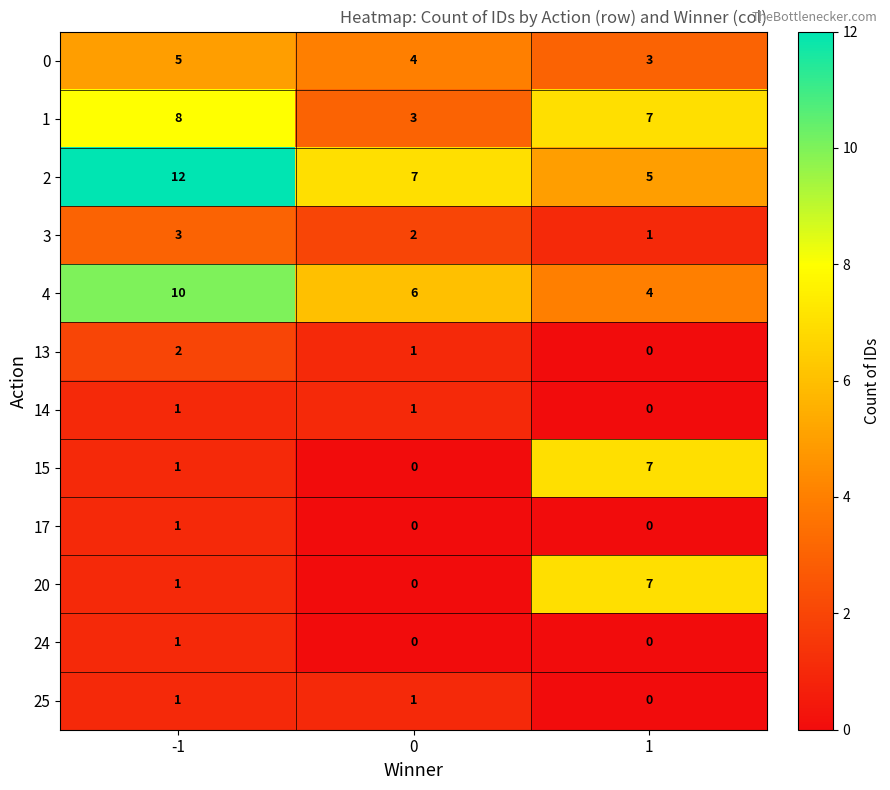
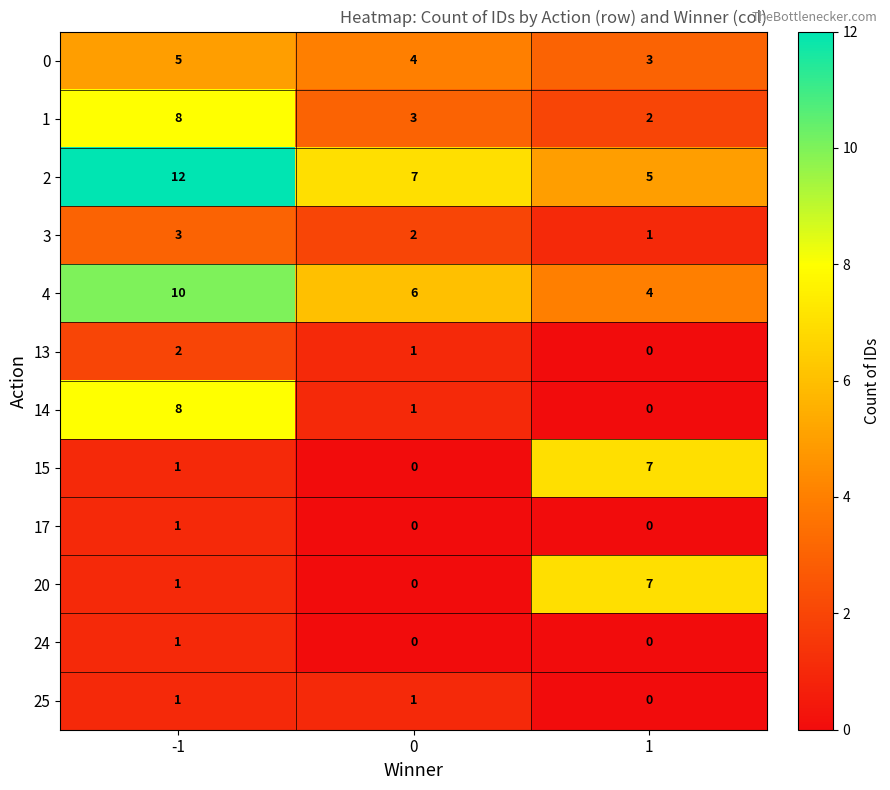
1, 1: 7 -> 2
14, -1: 1 -> 8
